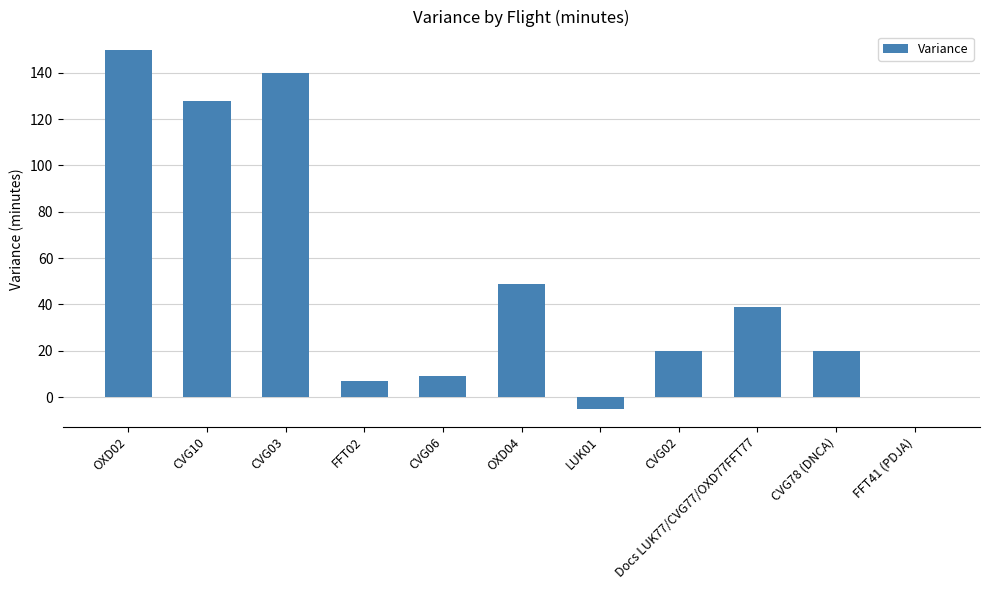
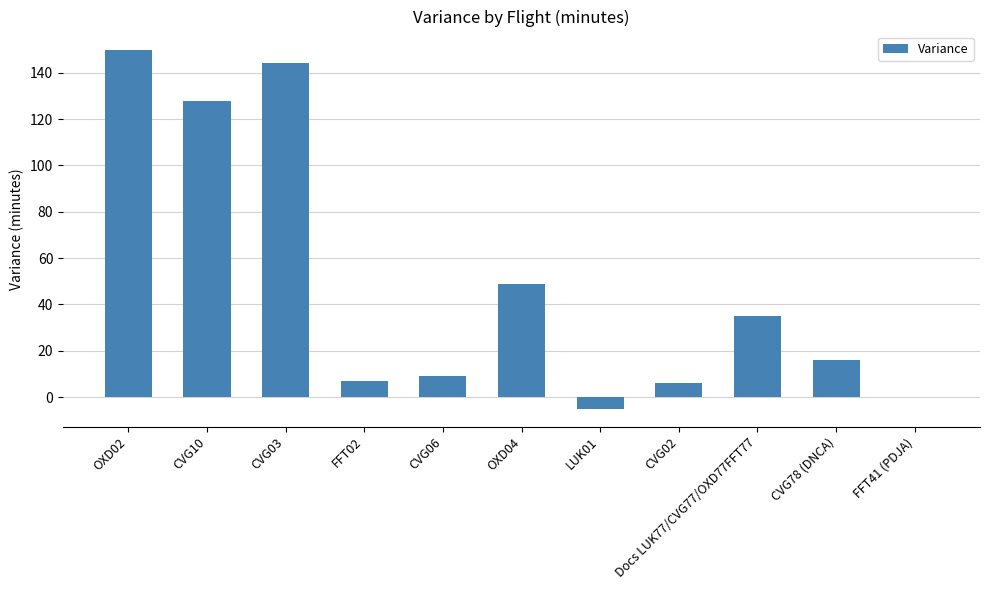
CVG03: 140 -> 144
CVG02: 20 -> 6
Docs LUK77/CVG77/OXD77FFT77: 39 -> 35
CVG78 (DNCA): 20 -> 16
